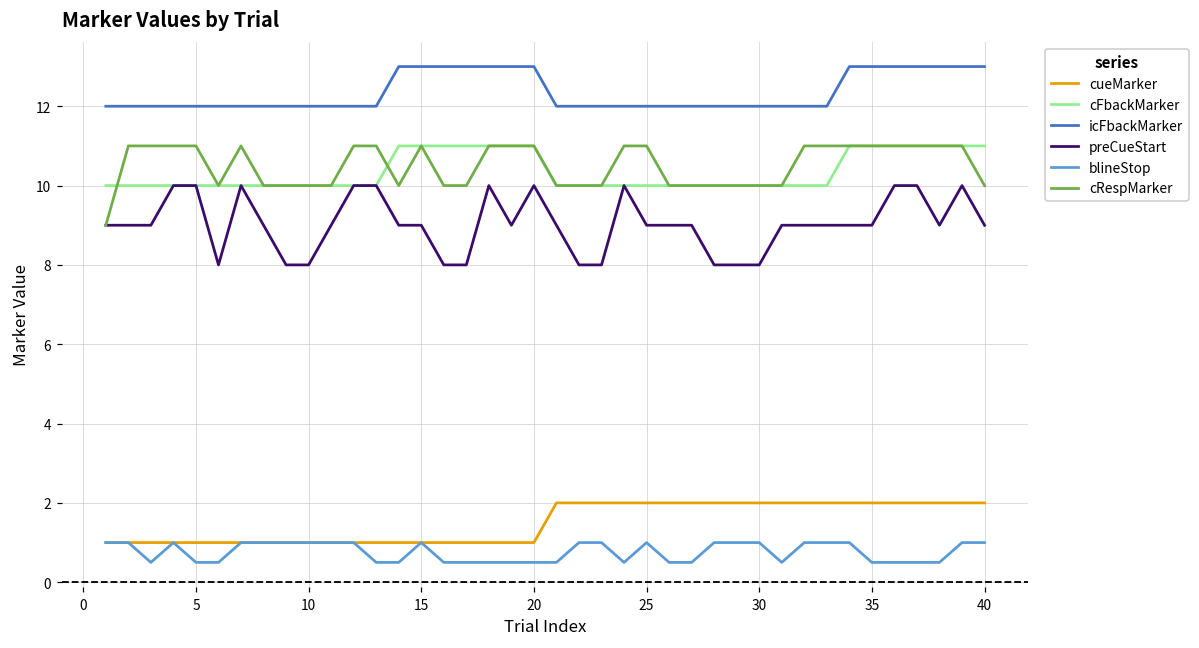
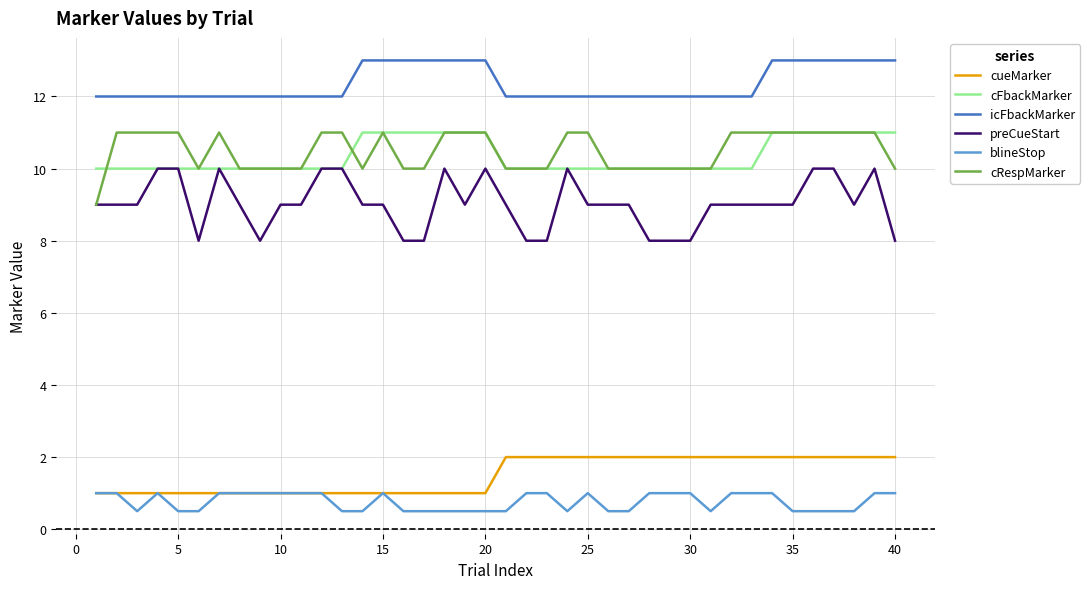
preCueStart, 10: 8 -> 9
preCueStart, 40: 9 -> 8
